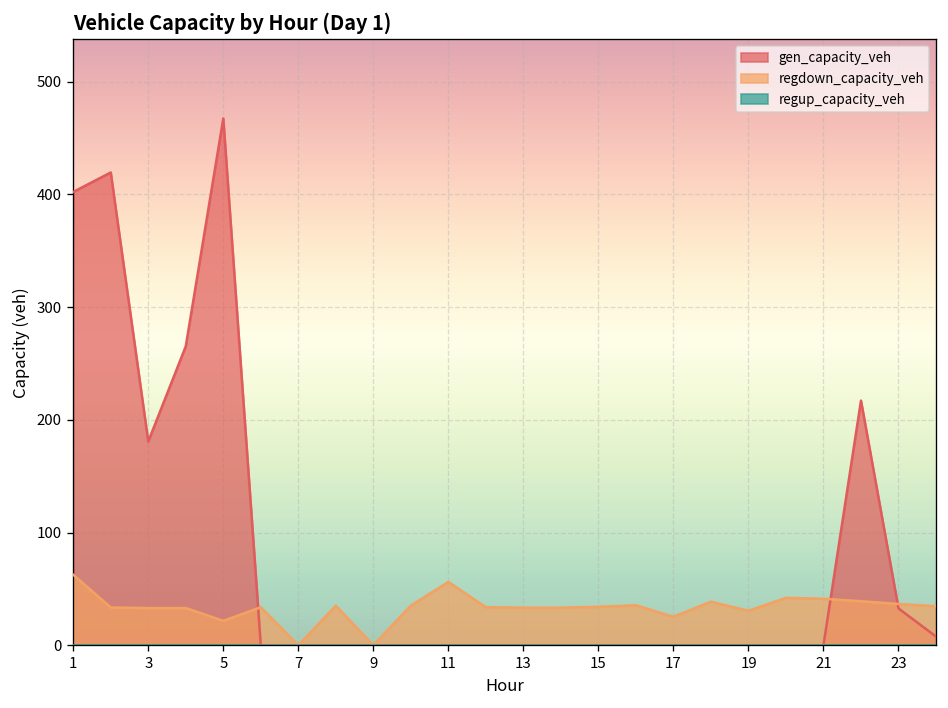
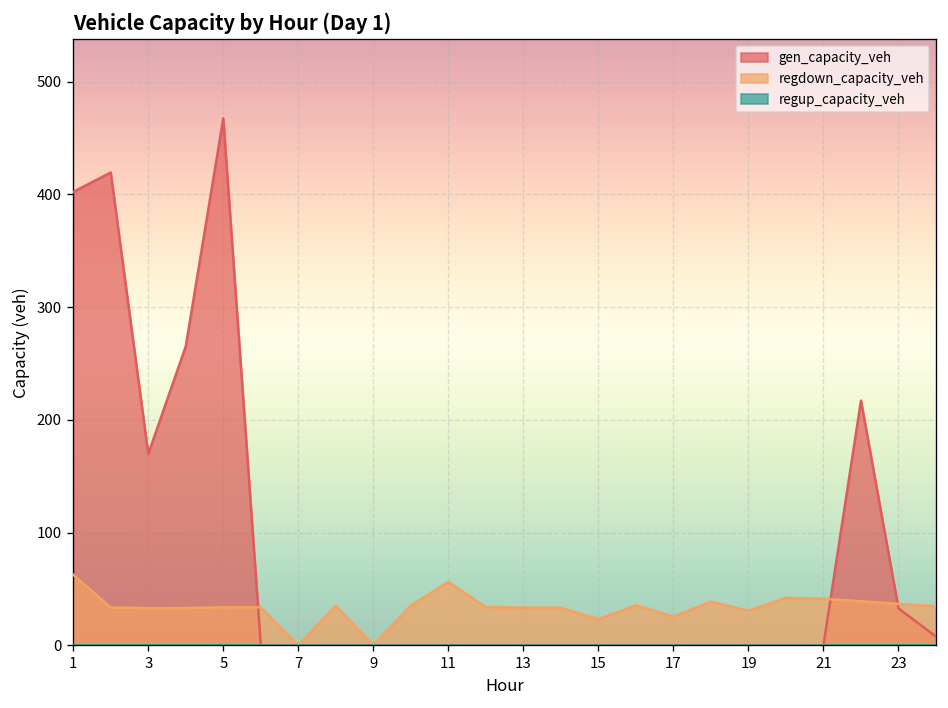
gen_capacity_veh, 3: 180 -> 170
regdown_capacity_veh, 5: 20 -> 30
regdown_capacity_veh, 15: 30 -> 20
